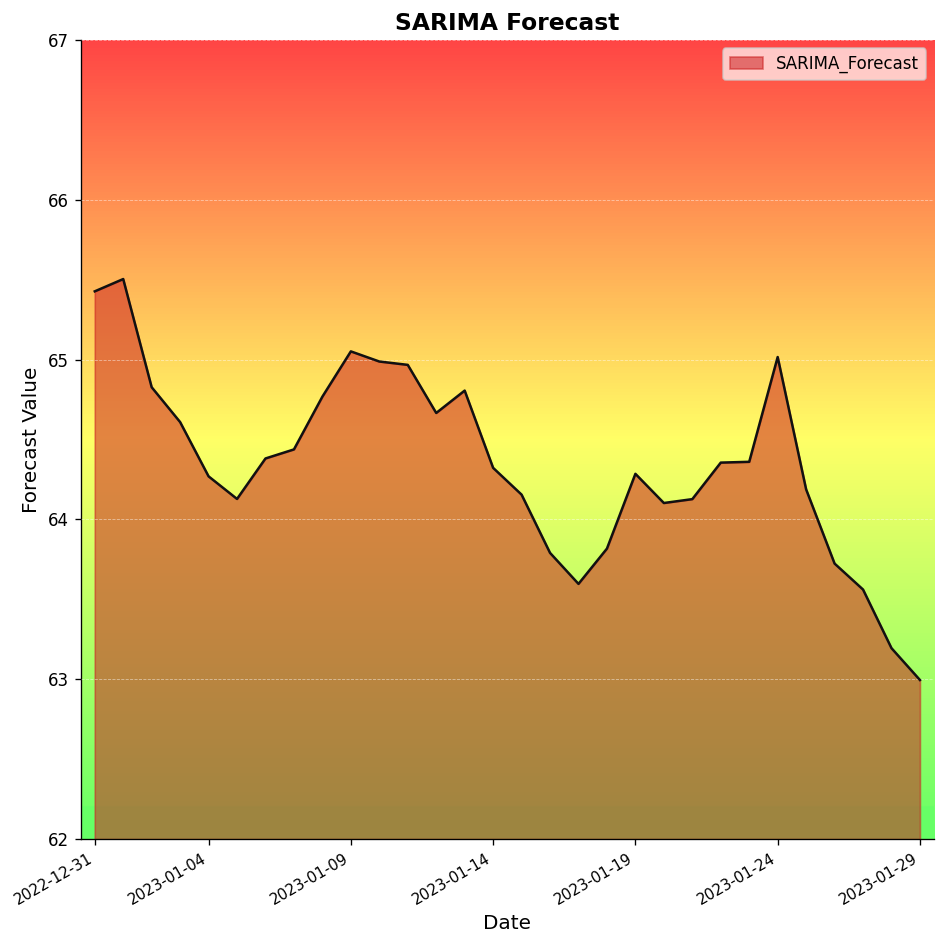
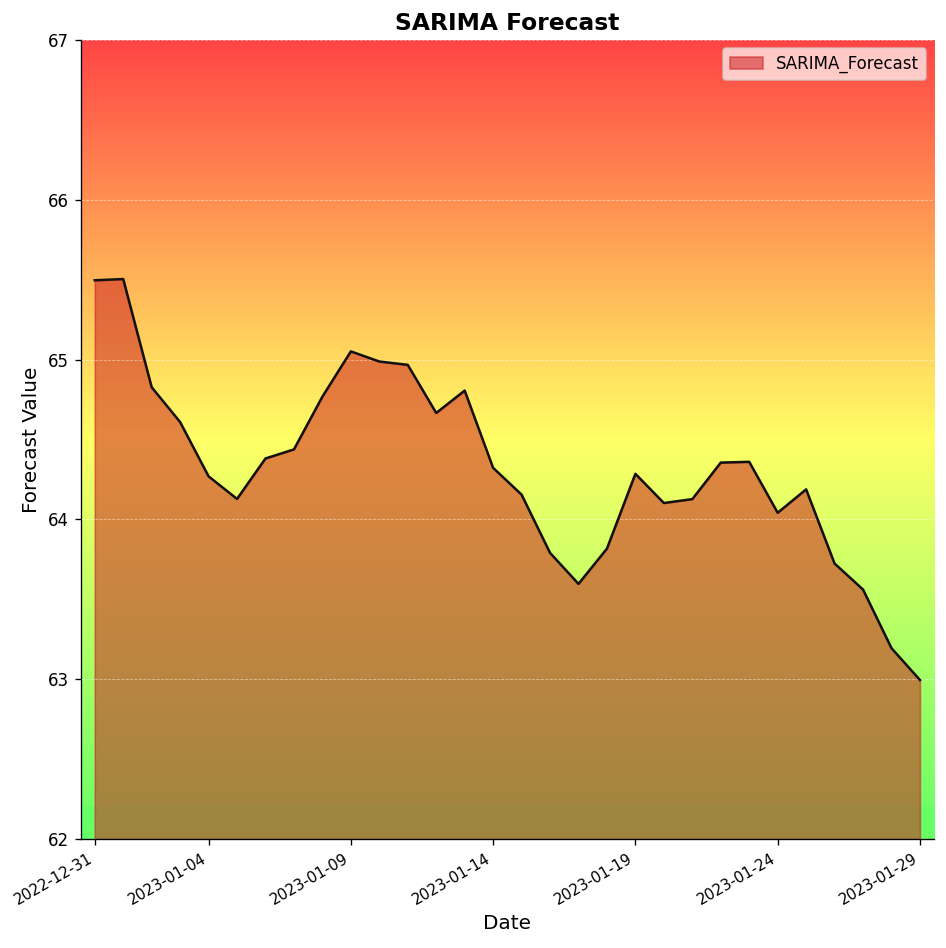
2022-12-31: 65.43 -> 65.50
2023-01-24: 65.02 -> 64.04
